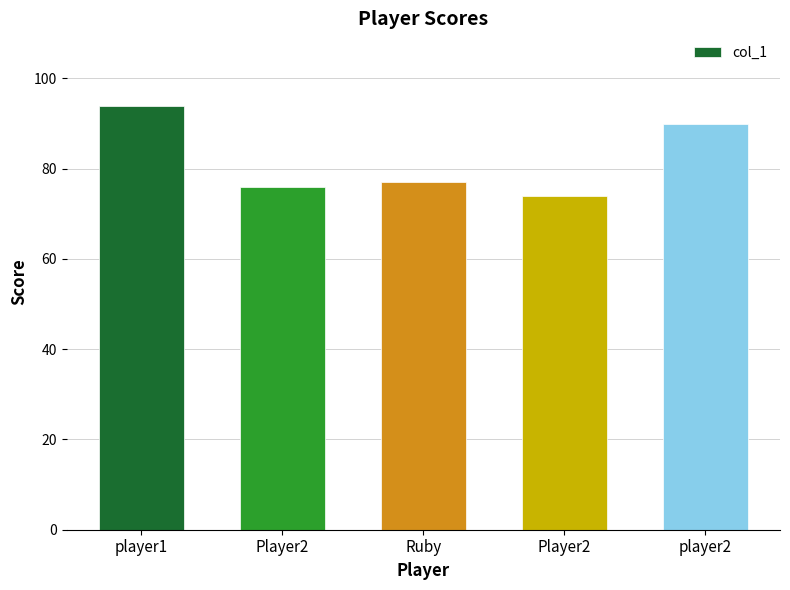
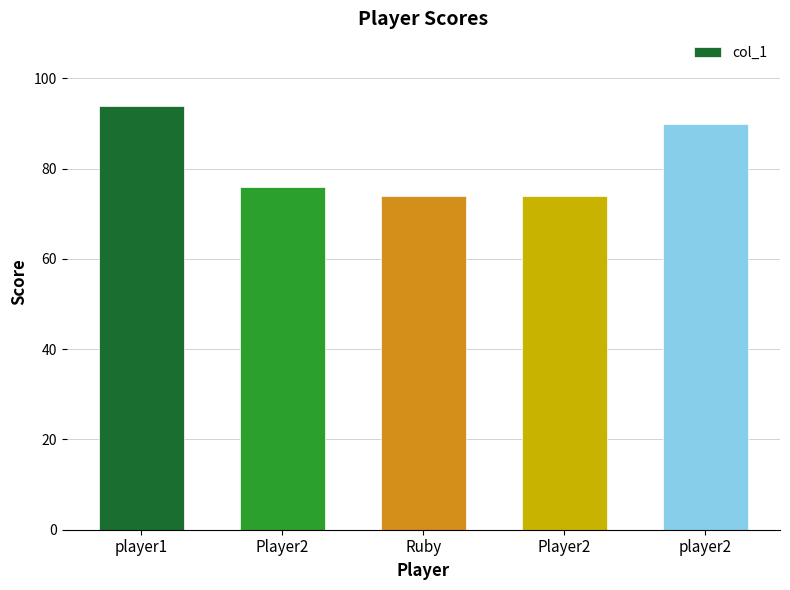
Ruby: 77 -> 74
